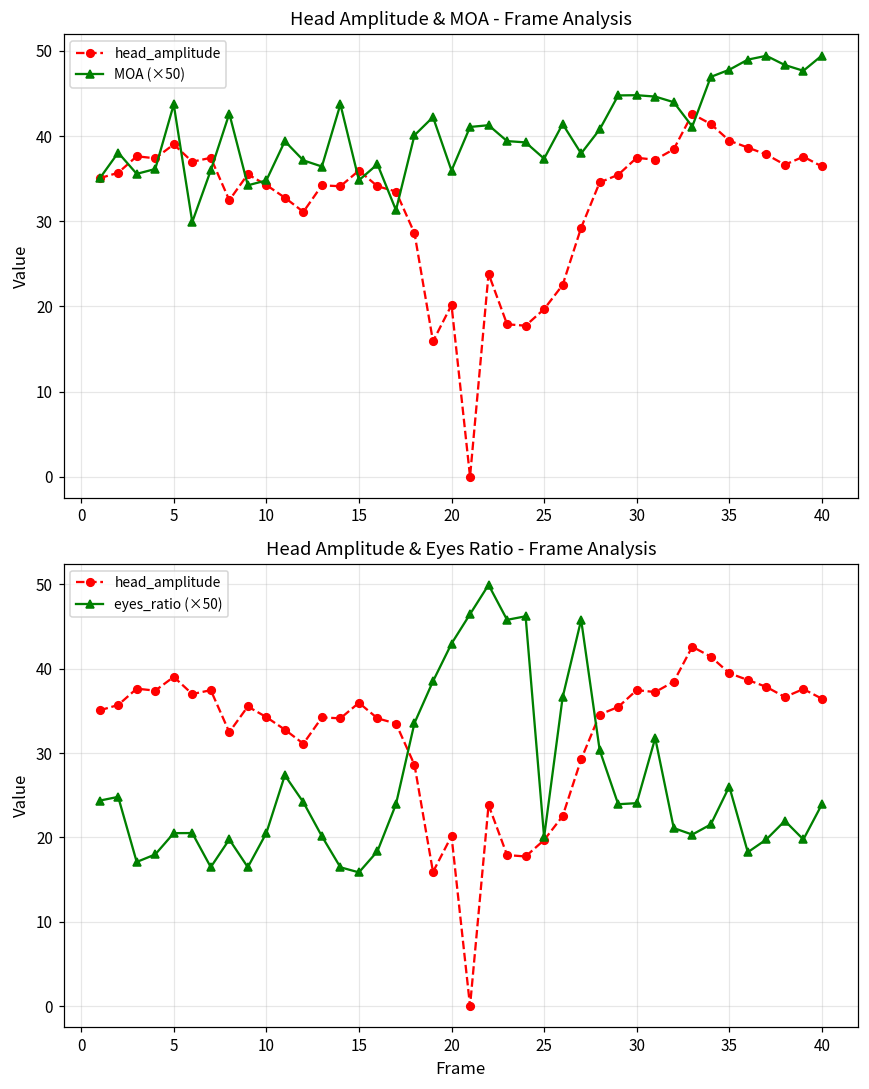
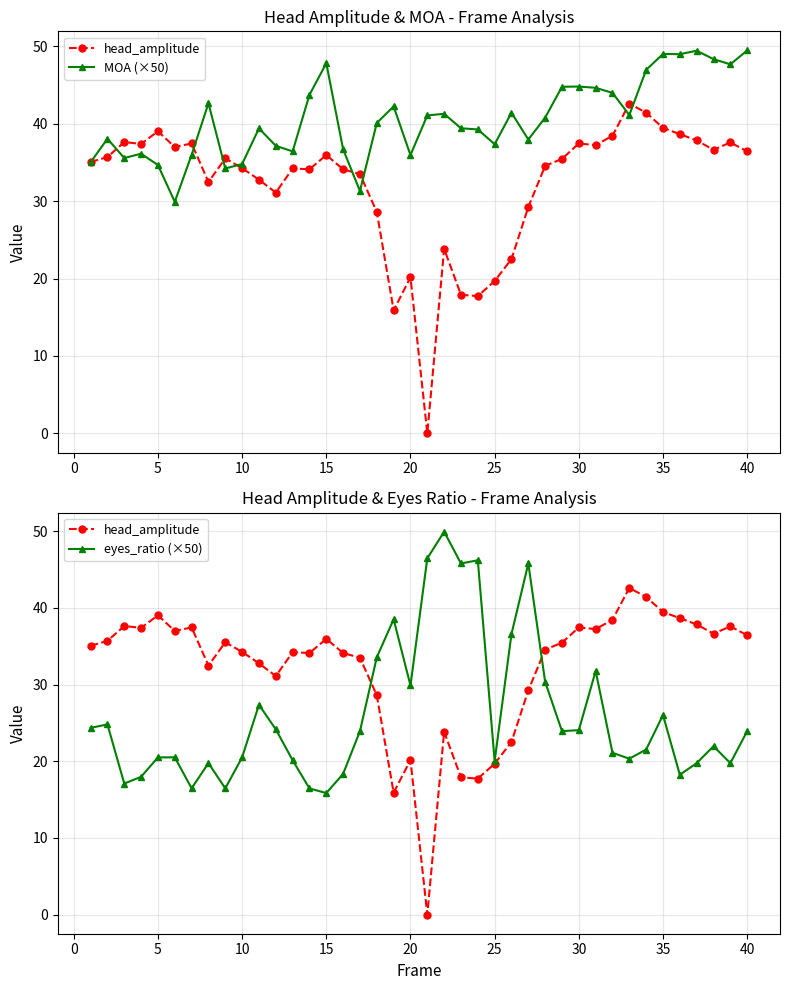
Head Amplitude & MOA - Frame Analysis, MOA (×50), 5: 44 -> 35
Head Amplitude & MOA - Frame Analysis, MOA (×50), 15: 35 -> 48
Head Amplitude & MOA - Frame Analysis, MOA (×50), 35: 48 -> 49
Head Amplitude & Eyes Ratio - Frame Analysis, eyes_ratio (×50), 20: 43 -> 30
